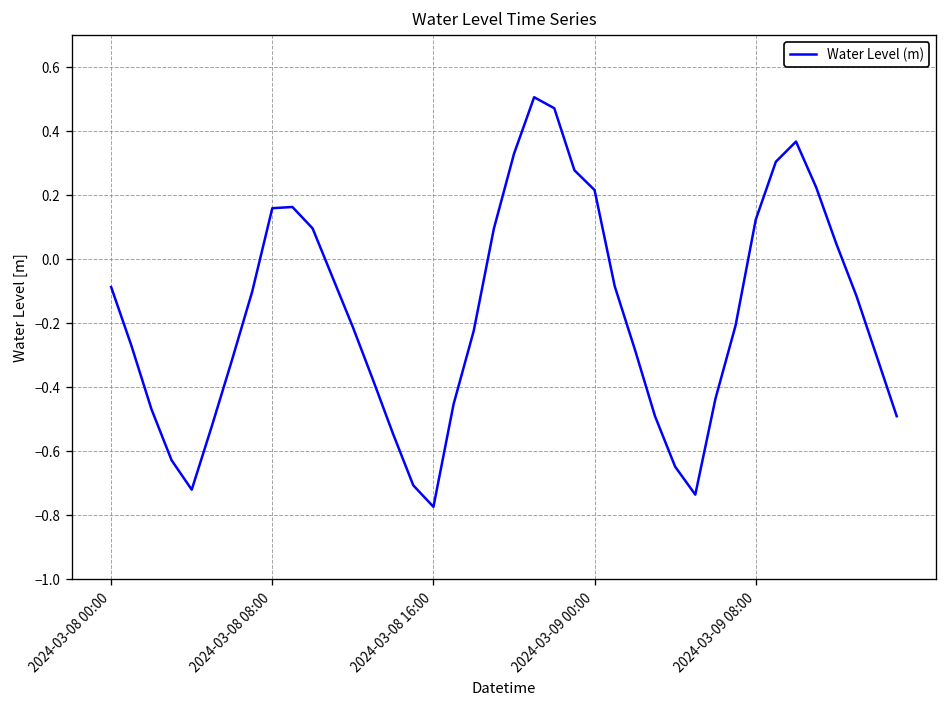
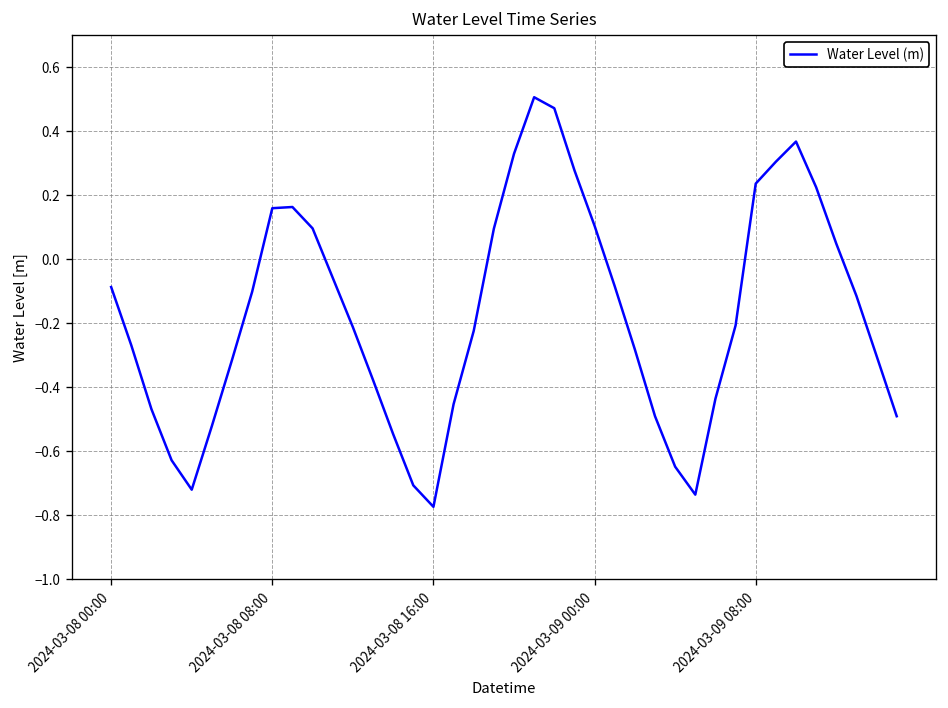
2024-03-09 00:00: 0.22 -> 0.10
2024-03-09 08:00: 0.12 -> 0.24
